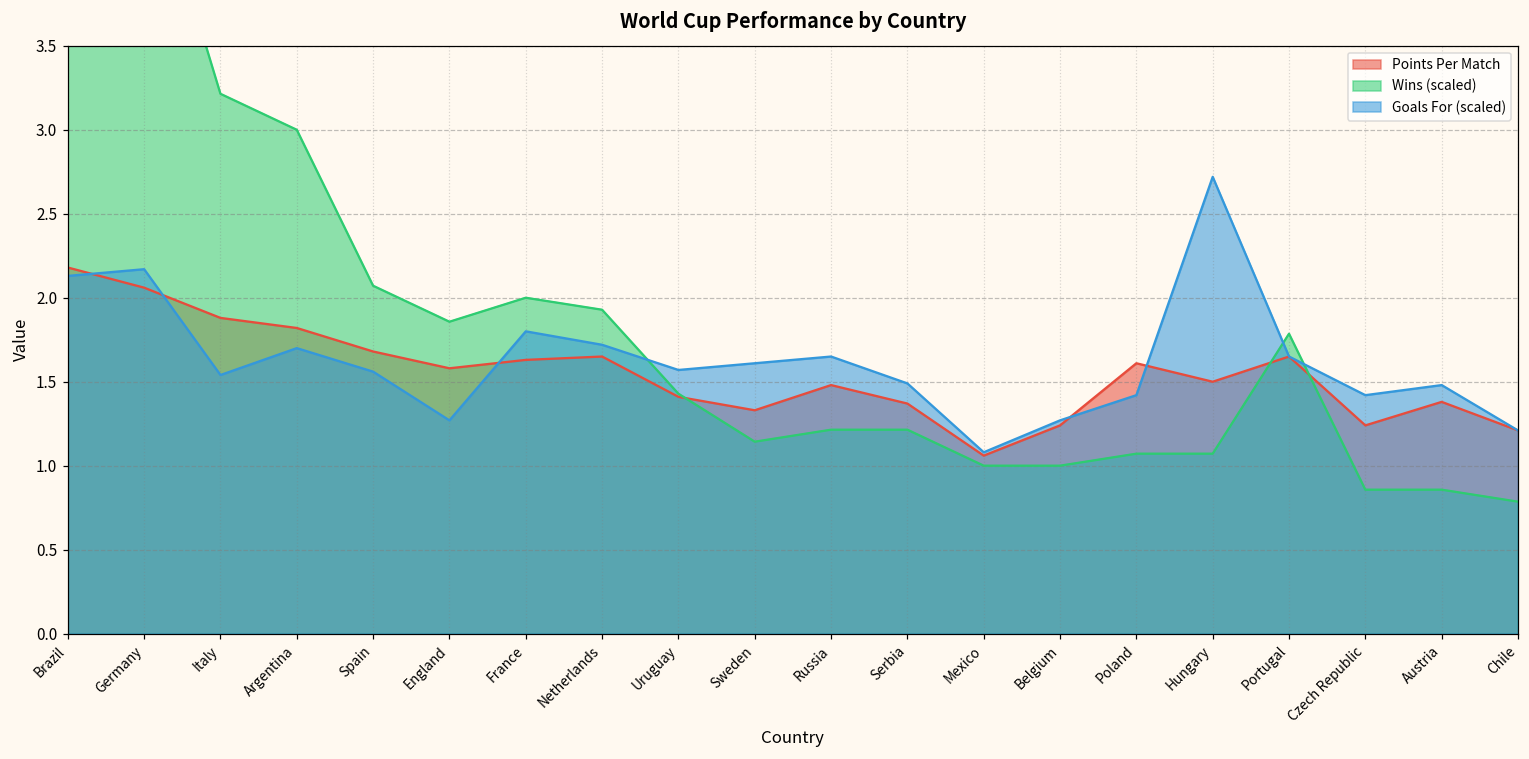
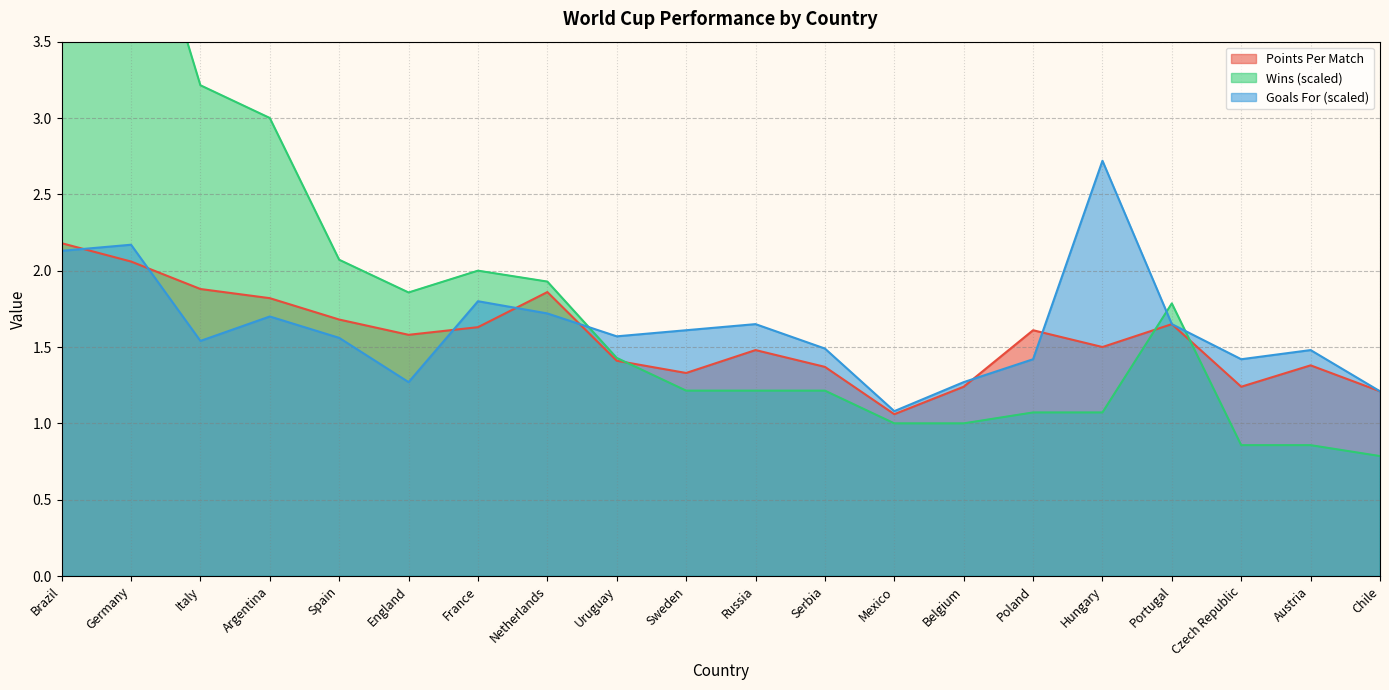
Points Per Match, Netherlands: 1.65 -> 1.86
Wins (scaled), Sweden: 1.14 -> 1.21
